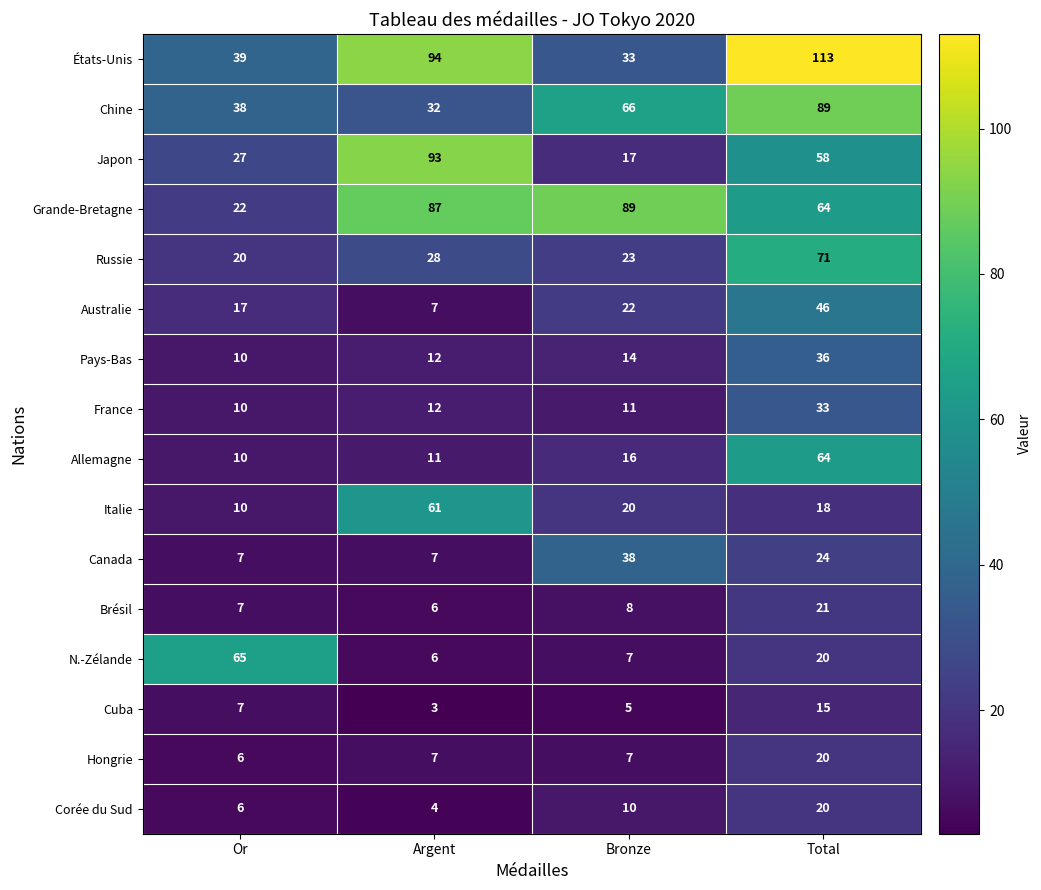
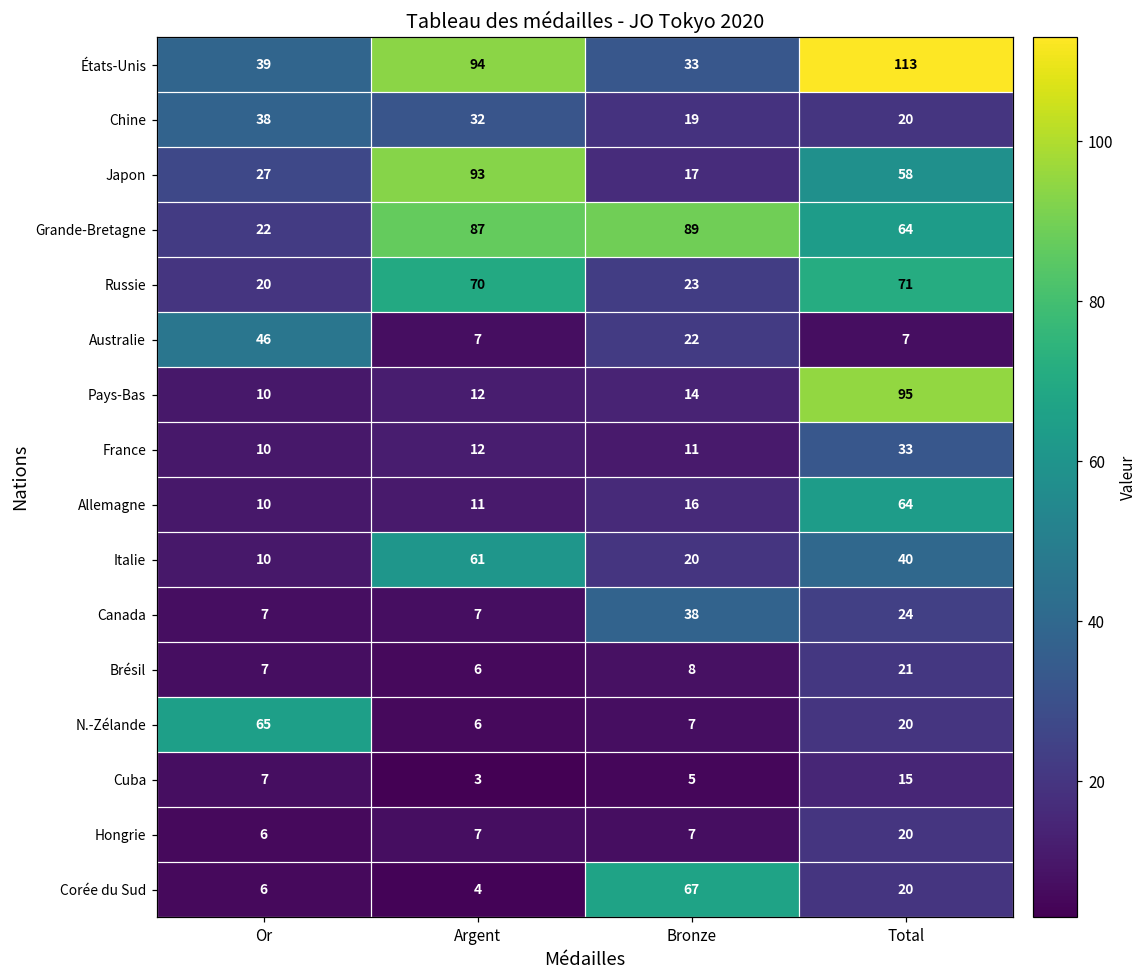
Chine, Bronze: 66 -> 19
Chine, Total: 89 -> 20
Russie, Argent: 28 -> 70
Australie, Or: 17 -> 46
Australie, Total: 46 -> 7
Pays-Bas, Total: 36 -> 95
Italie, Total: 18 -> 40
Corée du Sud, Bronze: 10 -> 67
